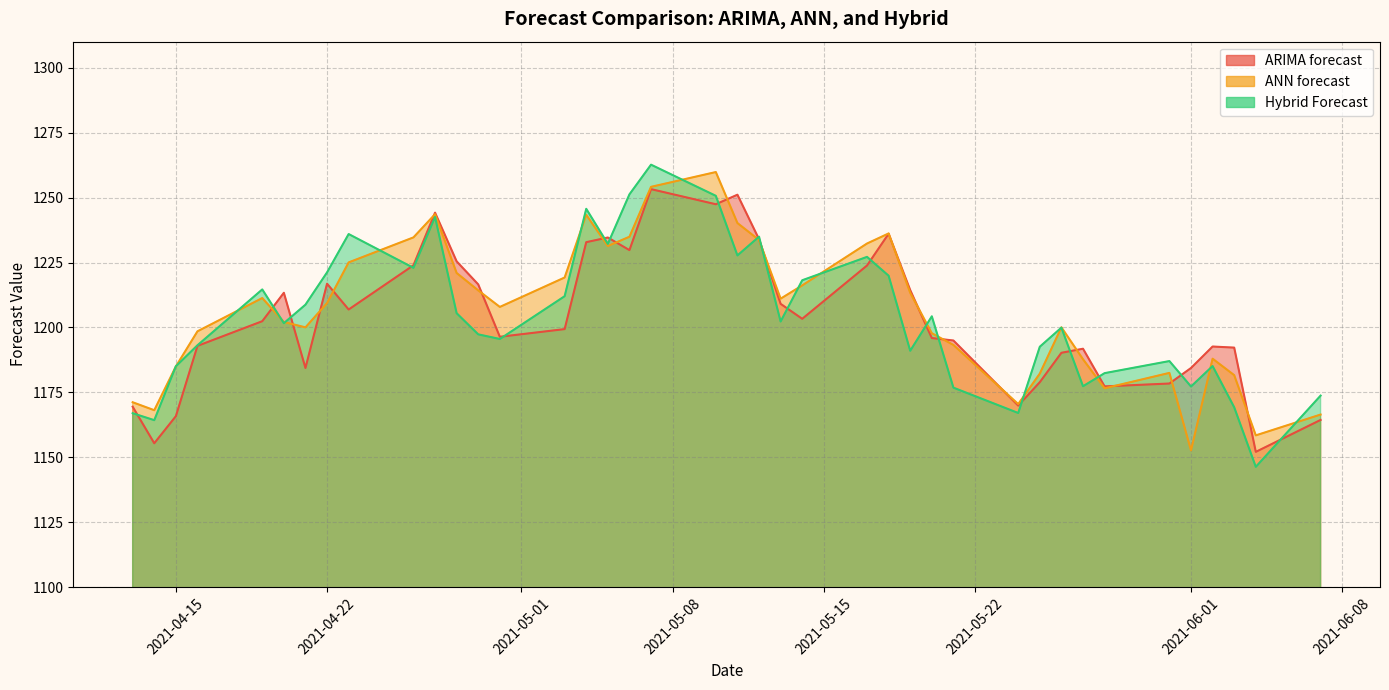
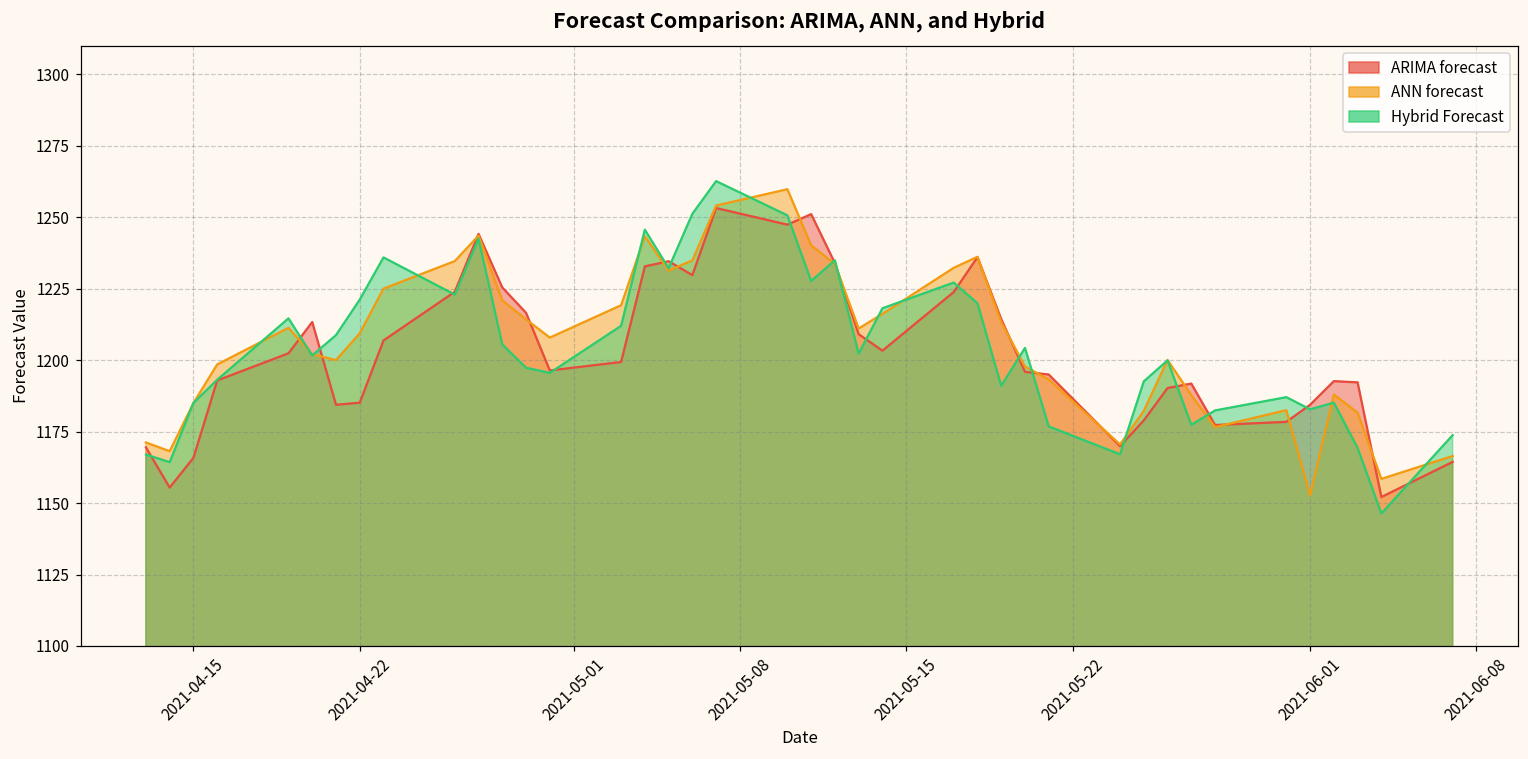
ARIMA forecast, 2021-04-22: 1217 -> 1185
Hybrid Forecast, 2021-06-01: 1177 -> 1183
